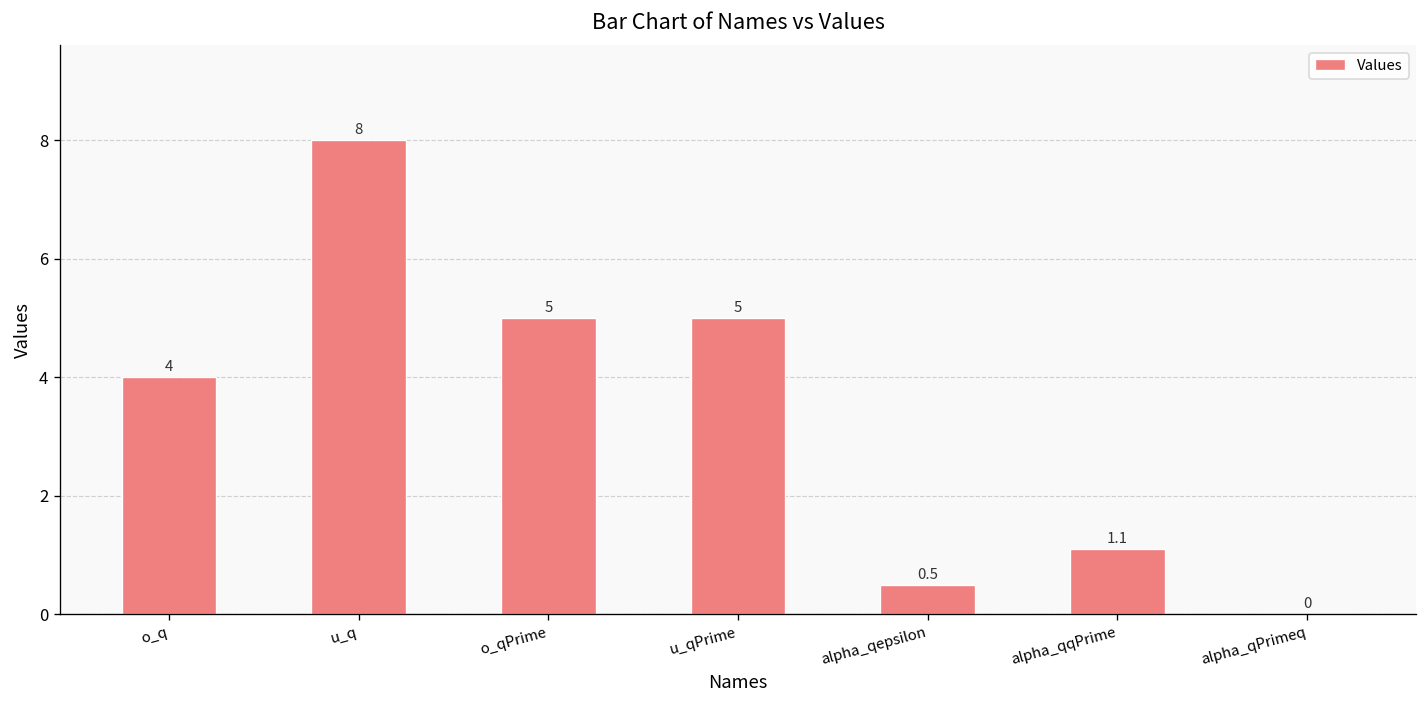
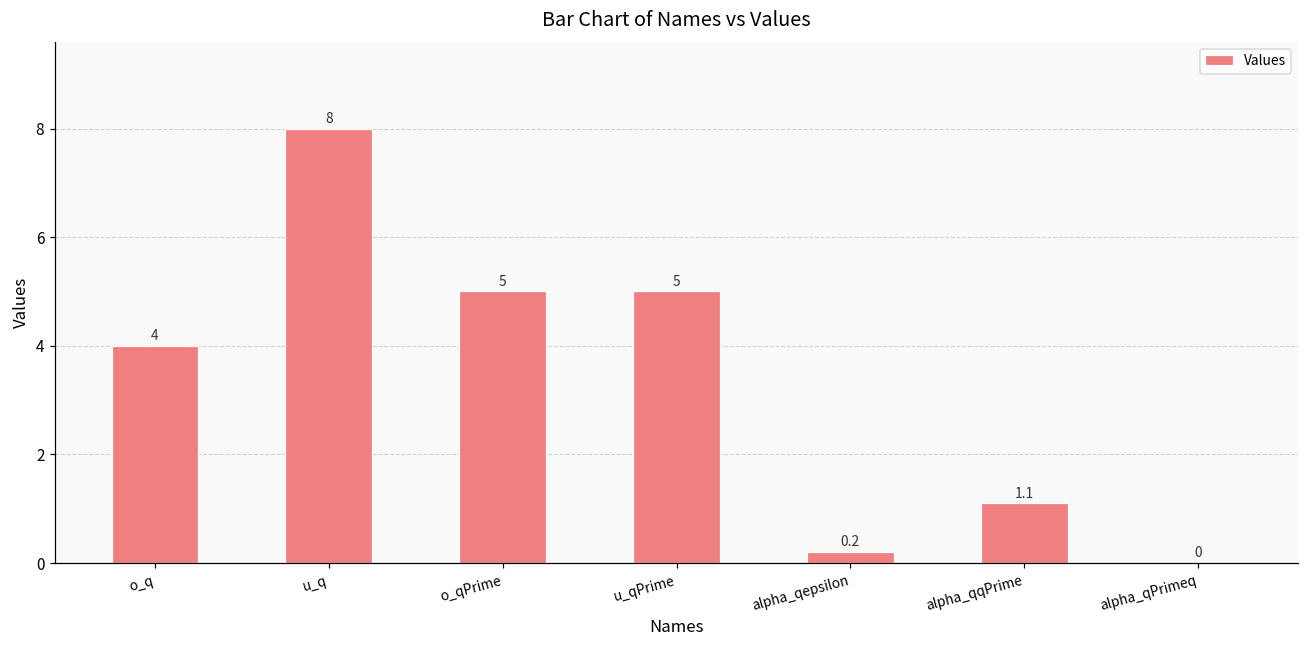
alpha_qepsilon: 0.5 -> 0.2
